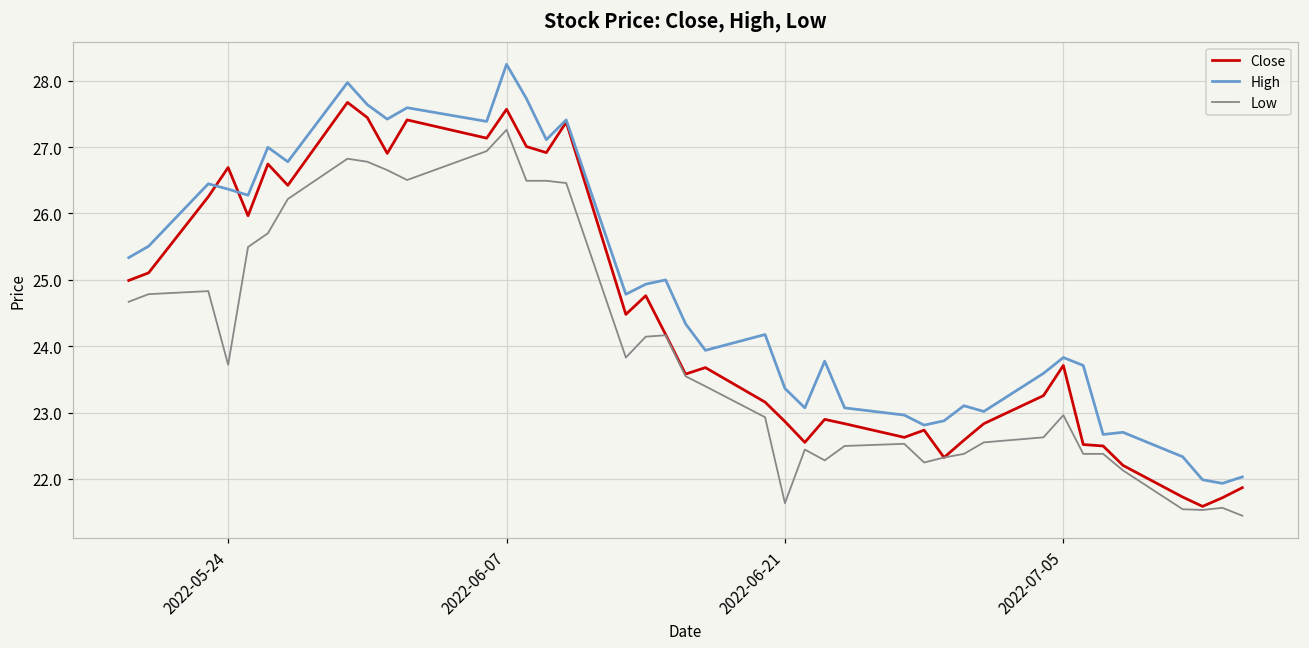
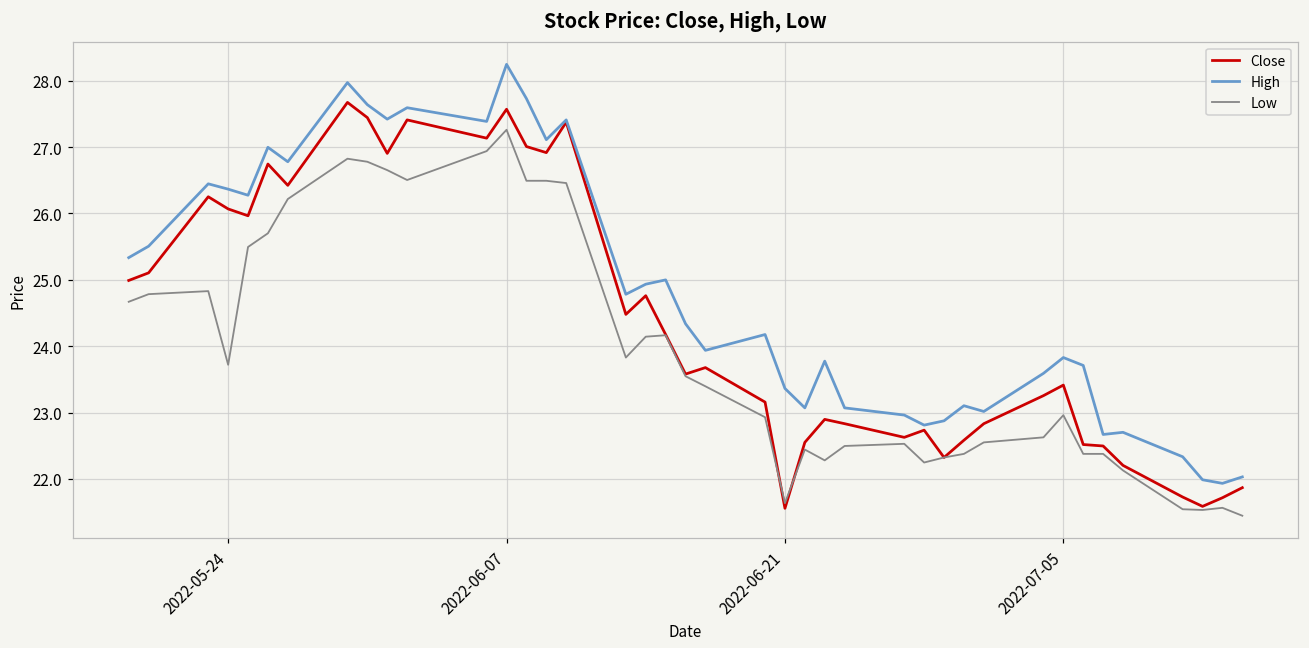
Close, 2022-05-24: 26.7 -> 26.1
Close, 2022-06-21: 22.9 -> 21.6
Close, 2022-07-05: 23.7 -> 23.4
